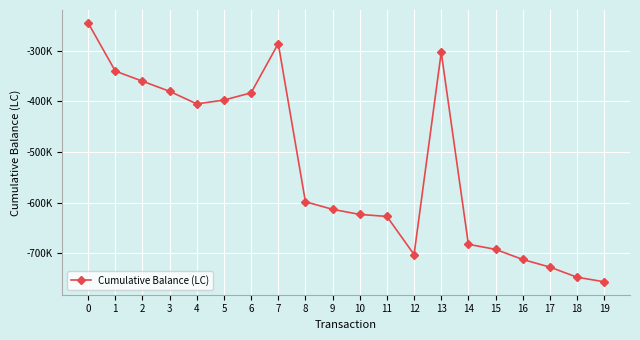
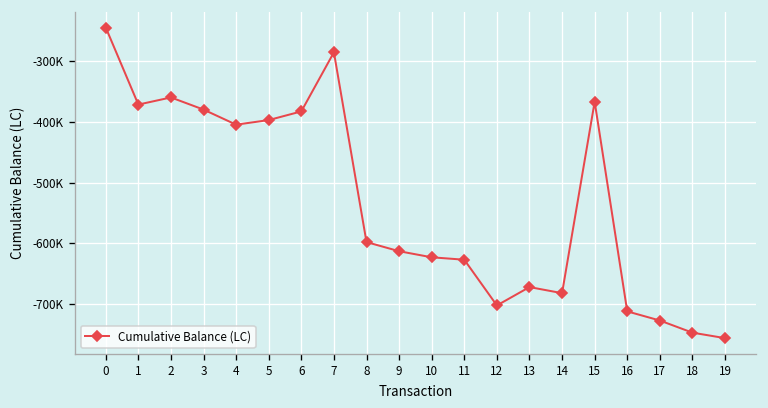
1: -340000 -> -370000
13: -300000 -> -670000
15: -690000 -> -370000
